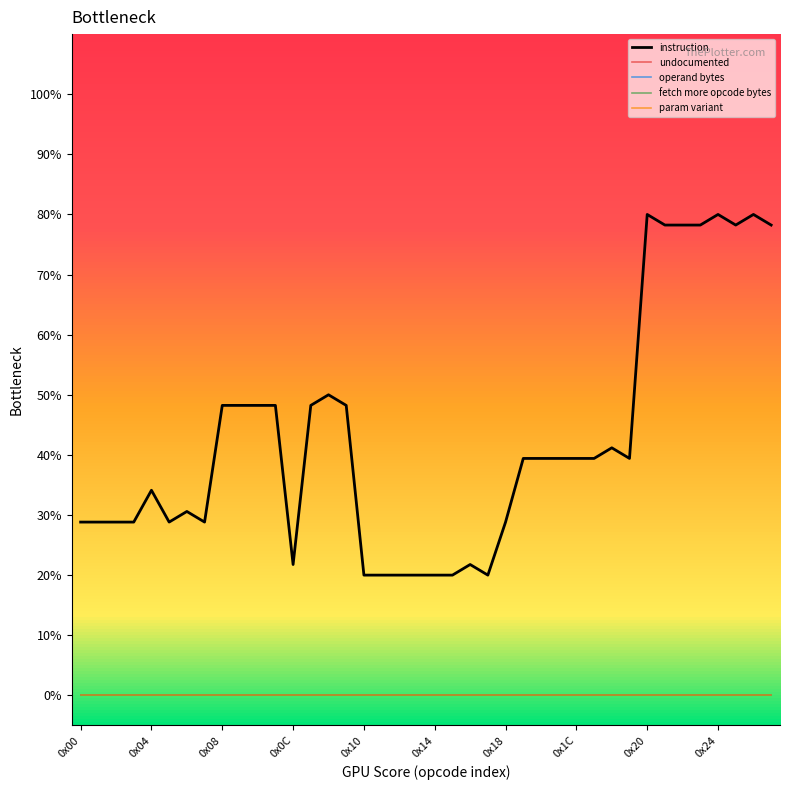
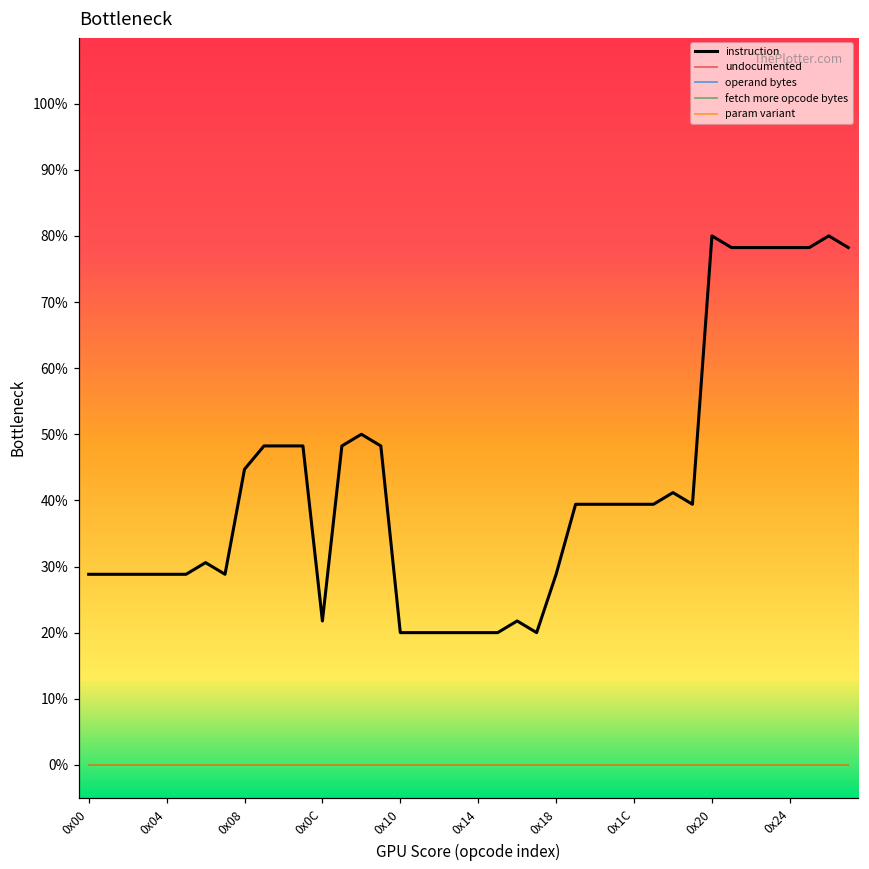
instruction, 0x04: 34% -> 29%
instruction, 0x08: 48% -> 45%
instruction, 0x24: 80% -> 78%
